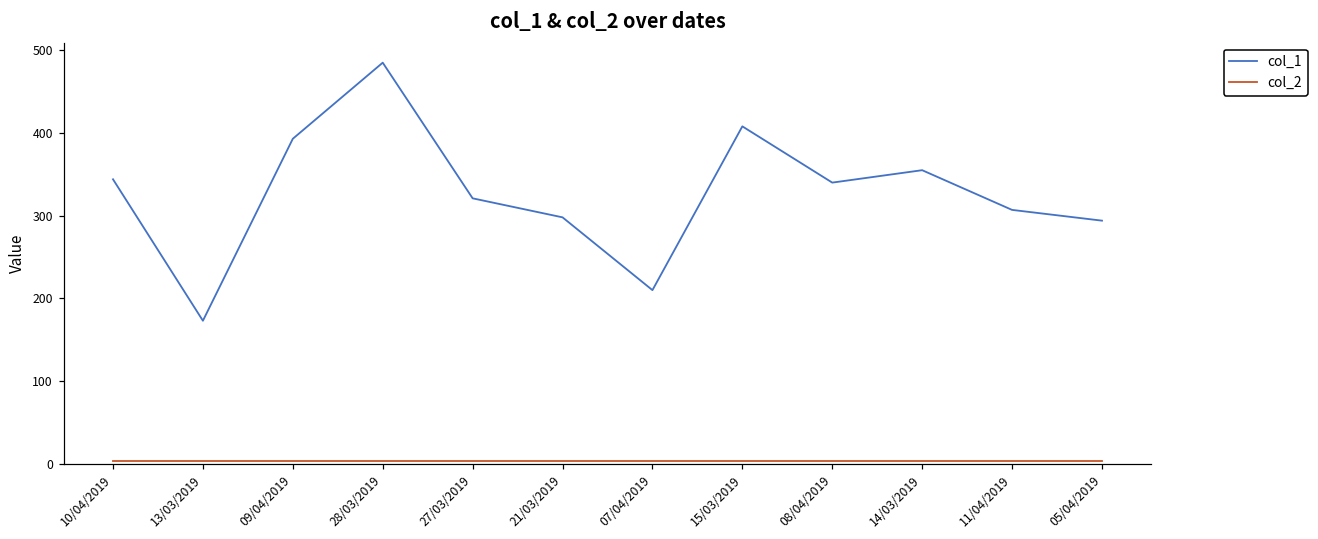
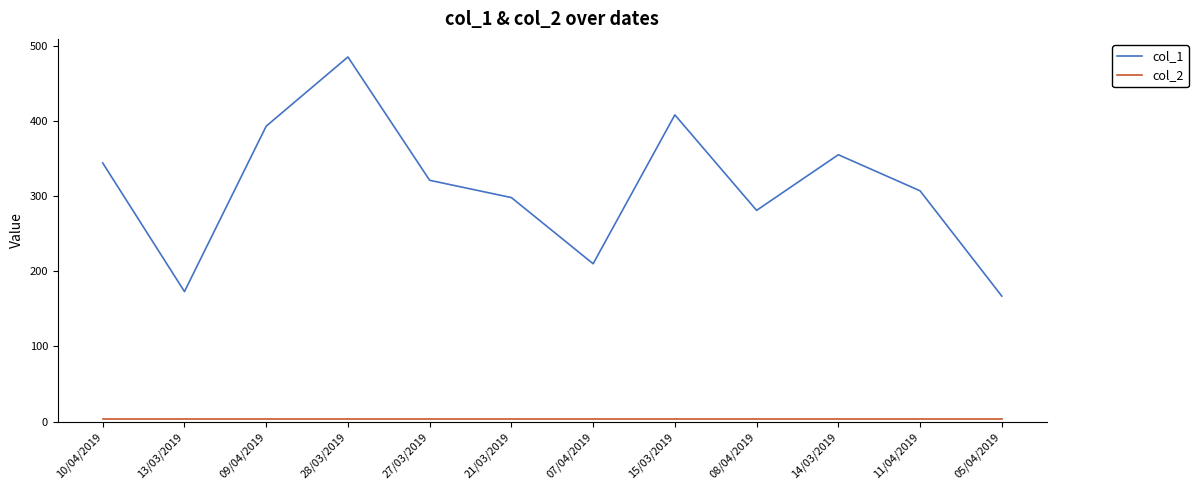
col_1, 08/04/2019: 340 -> 280
col_1, 05/04/2019: 290 -> 170
